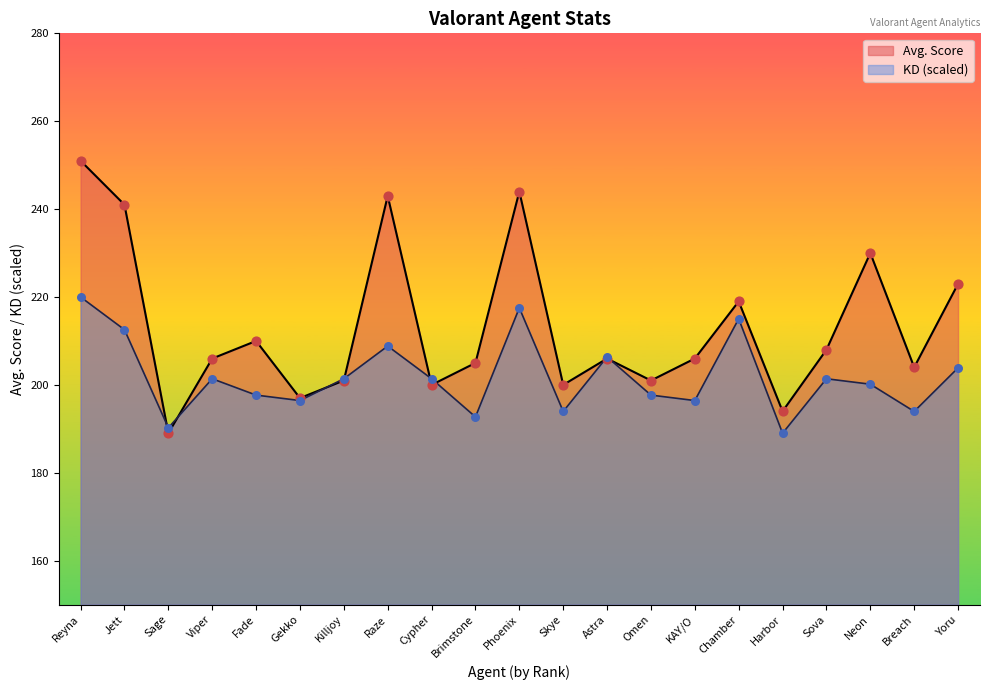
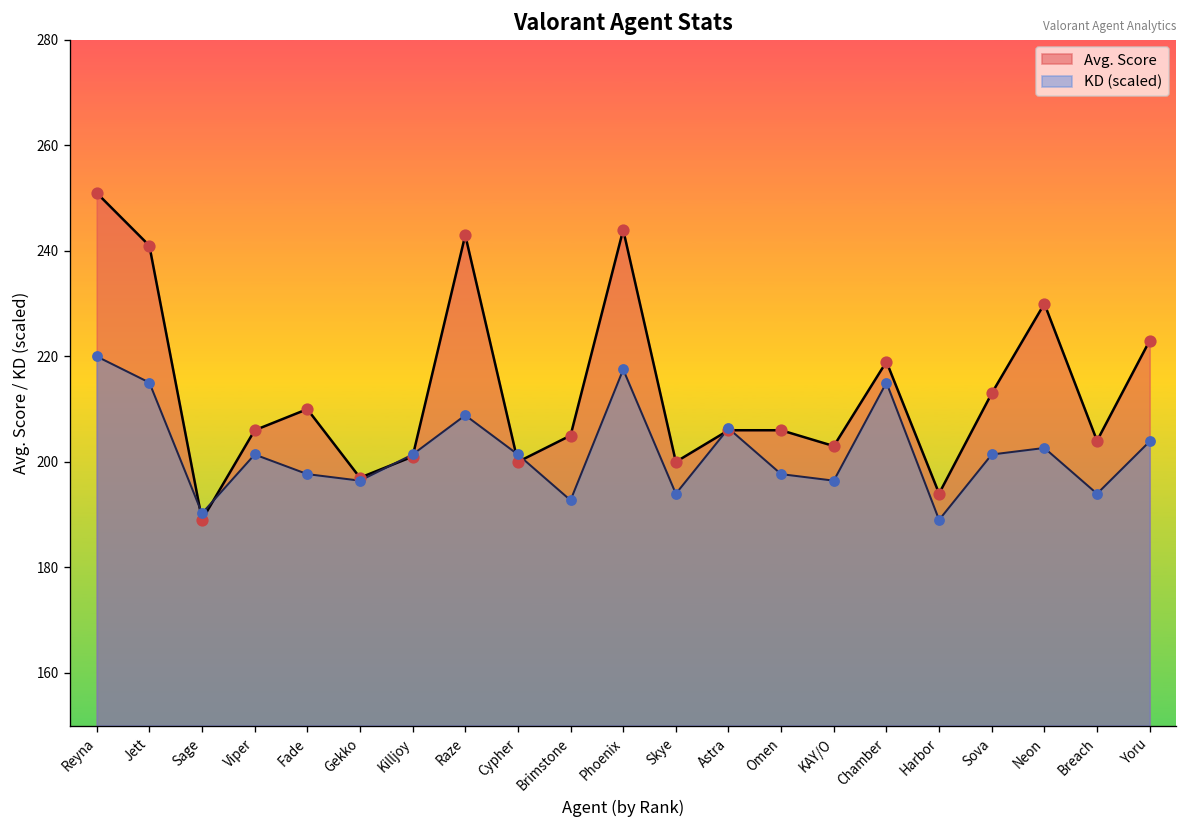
KD (scaled), Jett: 213 -> 215
Avg. Score, Omen: 201 -> 206
Avg. Score, KAY/O: 206 -> 203
Avg. Score, Sova: 208 -> 213
KD (scaled), Neon: 200 -> 203
